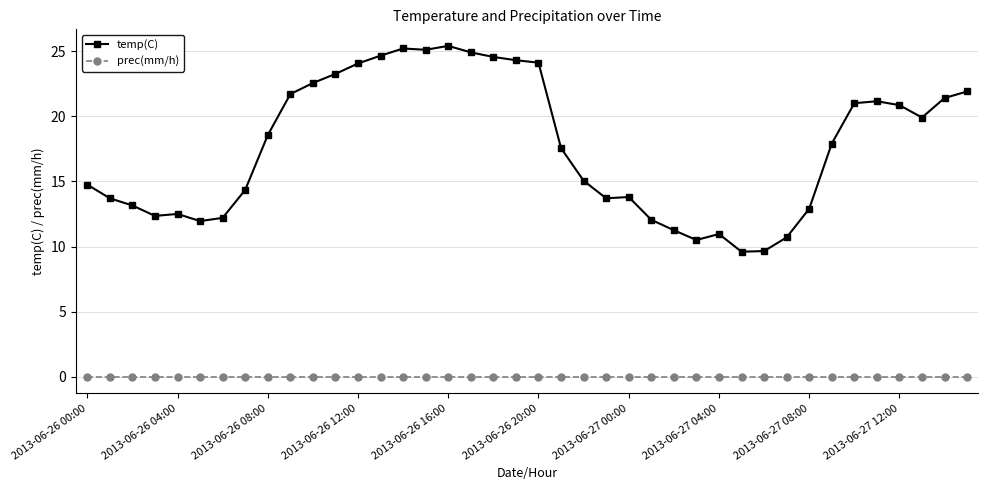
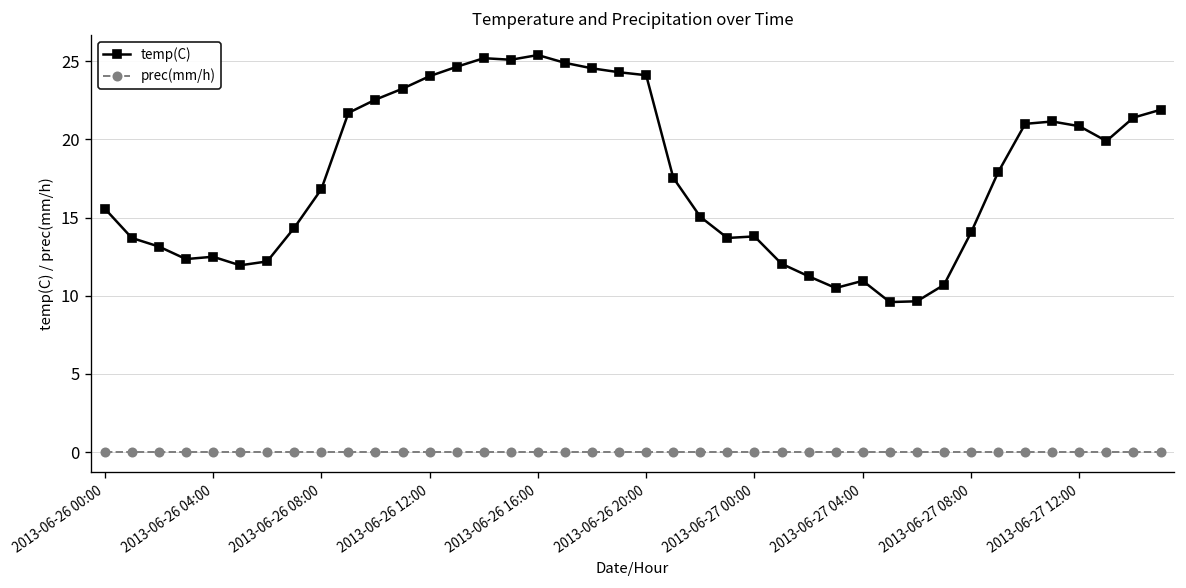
temp(C), 2013-06-26 00:00: 14.8 -> 15.6
temp(C), 2013-06-26 08:00: 18.6 -> 16.8
temp(C), 2013-06-27 08:00: 12.9 -> 14.1
